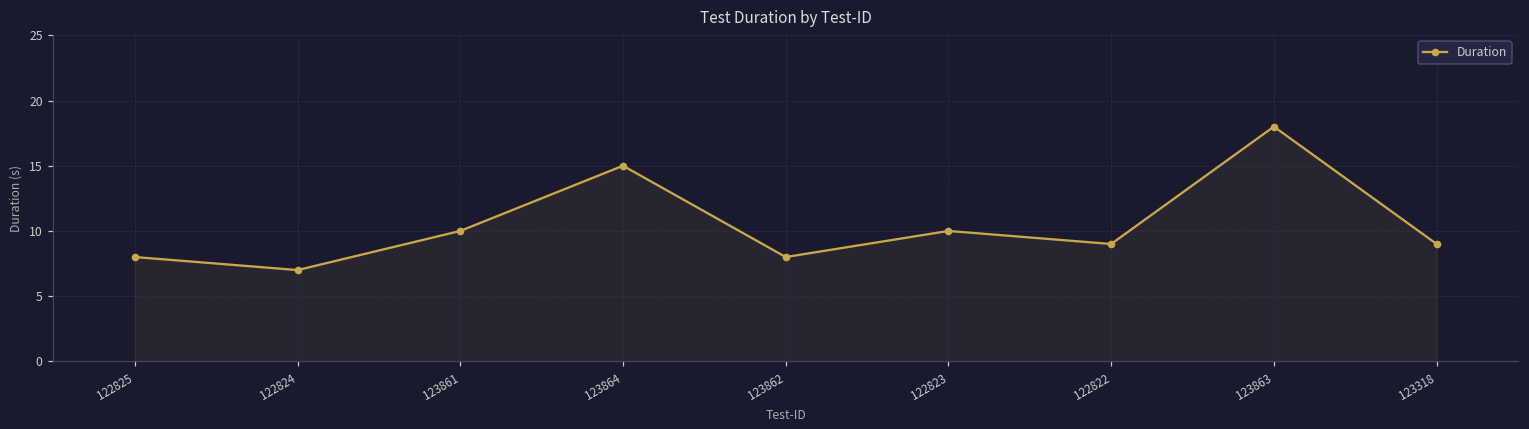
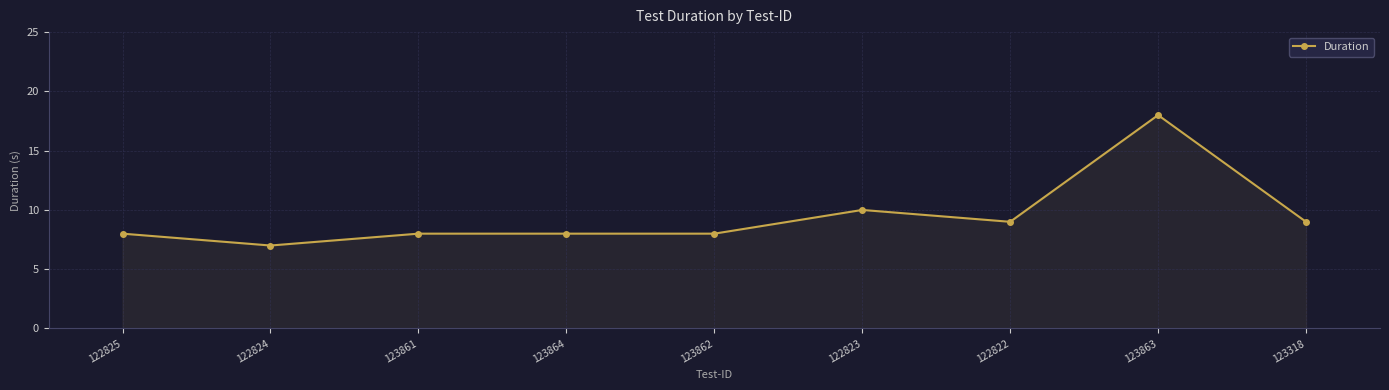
123861: 10 -> 8
123864: 15 -> 8
